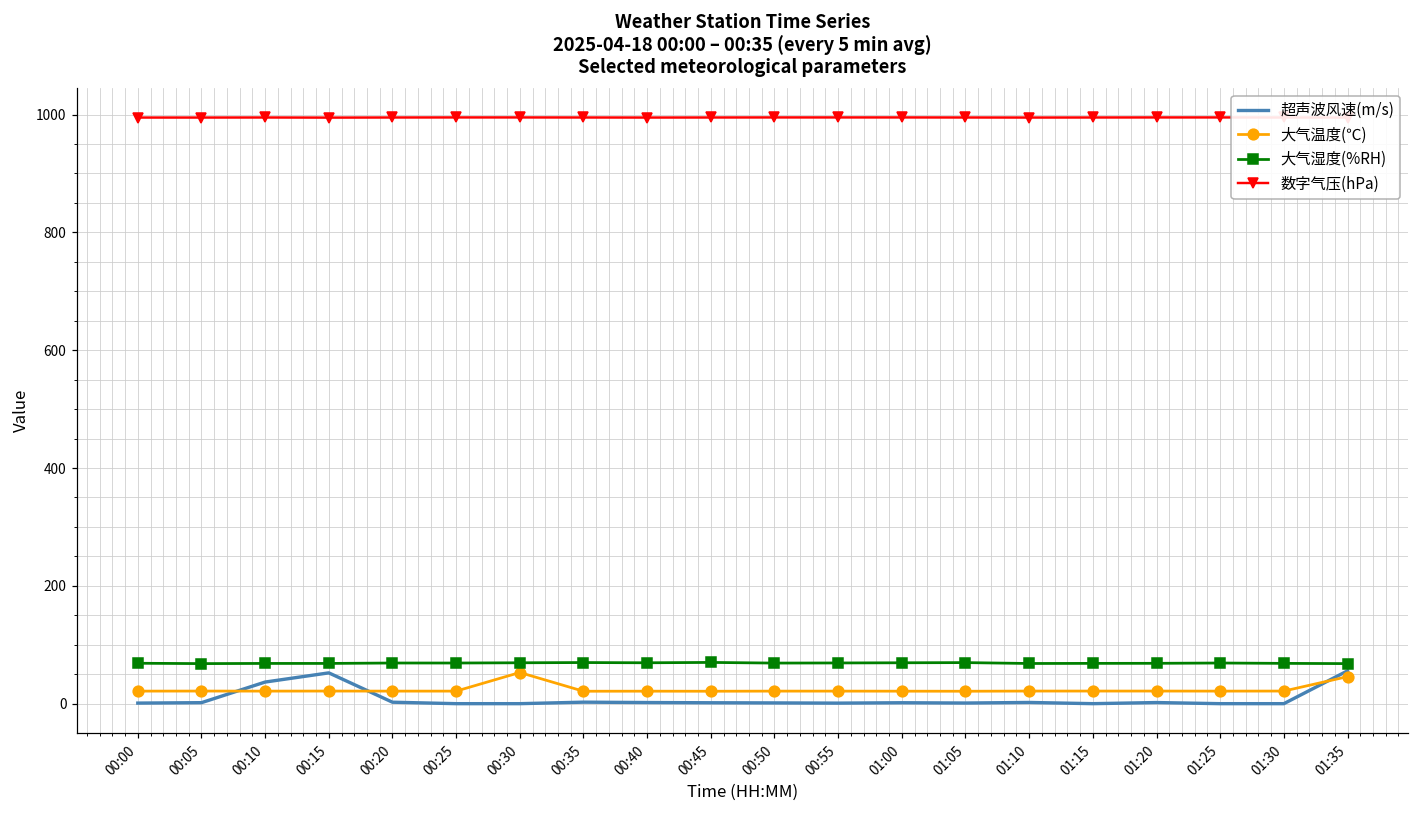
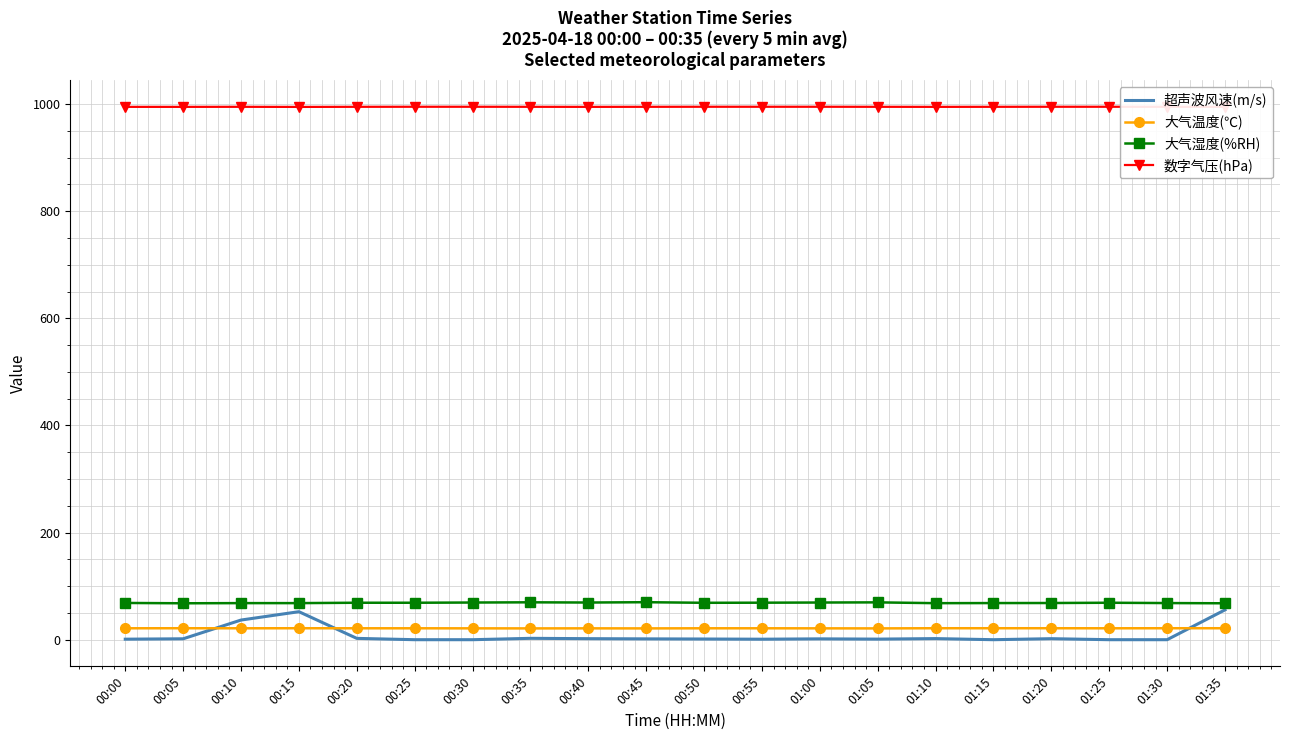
大气温度(℃), 00:30: 50 -> 20
大气温度(℃), 01:35: 50 -> 20
